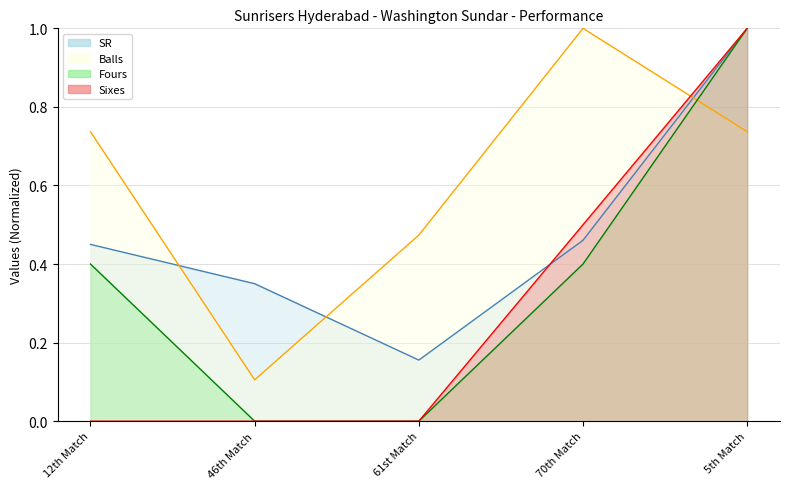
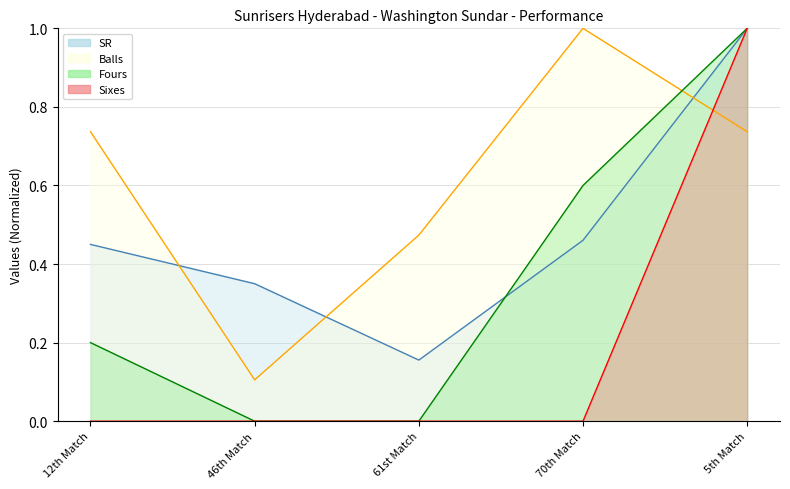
Fours, 12th Match: 0.40 -> 0.20
Fours, 70th Match: 0.40 -> 0.60
Sixes, 70th Match: 0.50 -> 0.00
